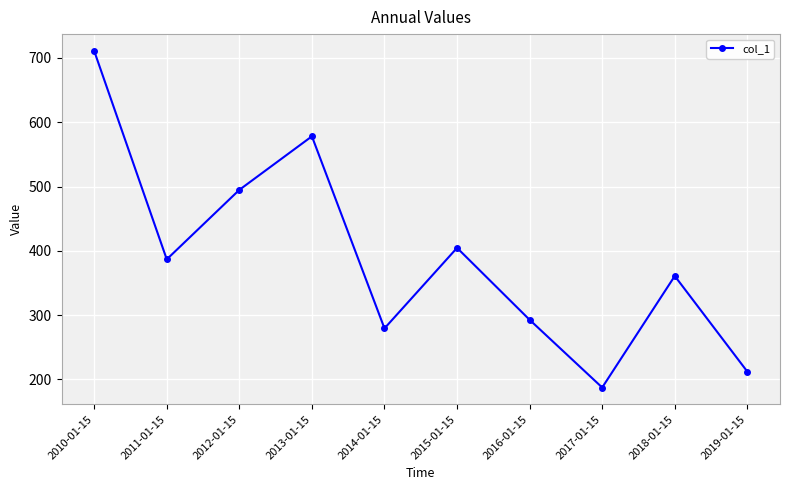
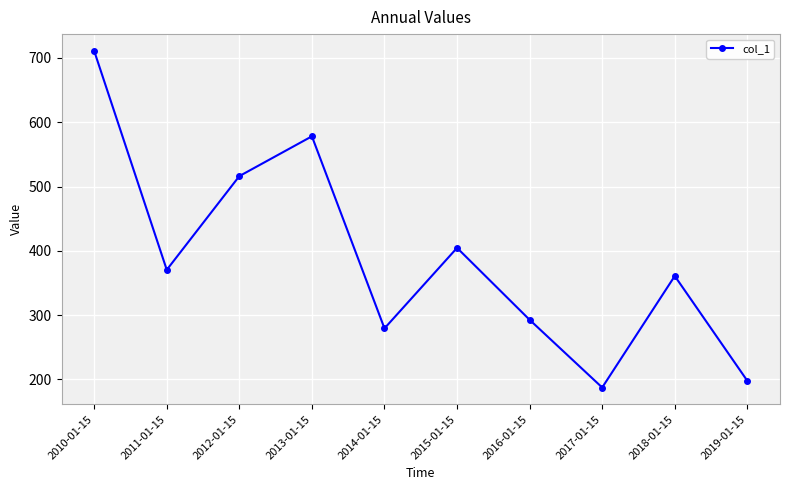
2011-01-15: 390 -> 370
2012-01-15: 490 -> 520
2019-01-15: 210 -> 200
